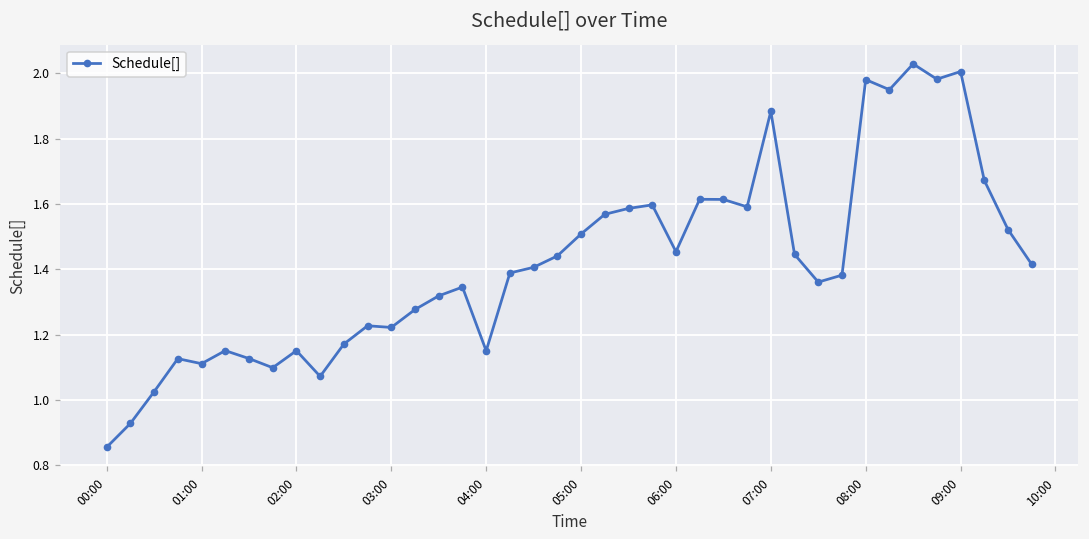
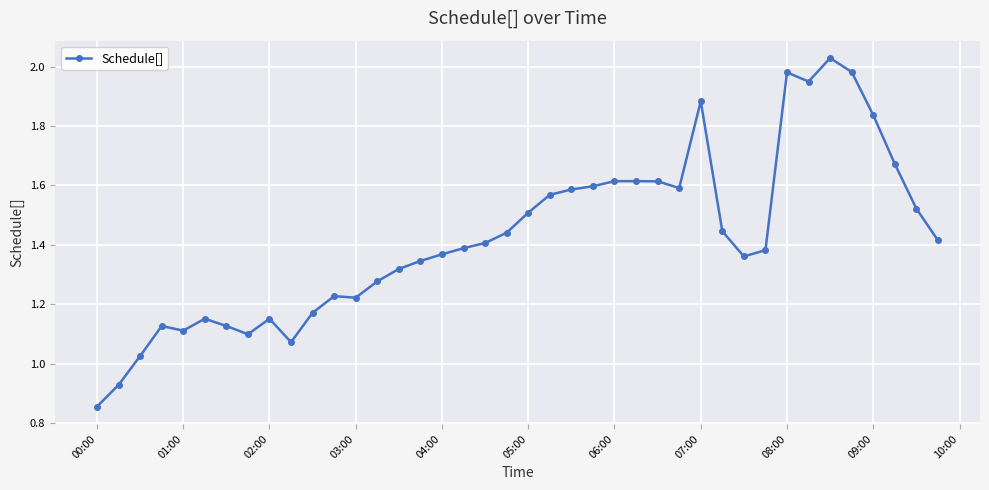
04:00: 1.15 -> 1.37
06:00: 1.45 -> 1.61
09:00: 2.01 -> 1.84
